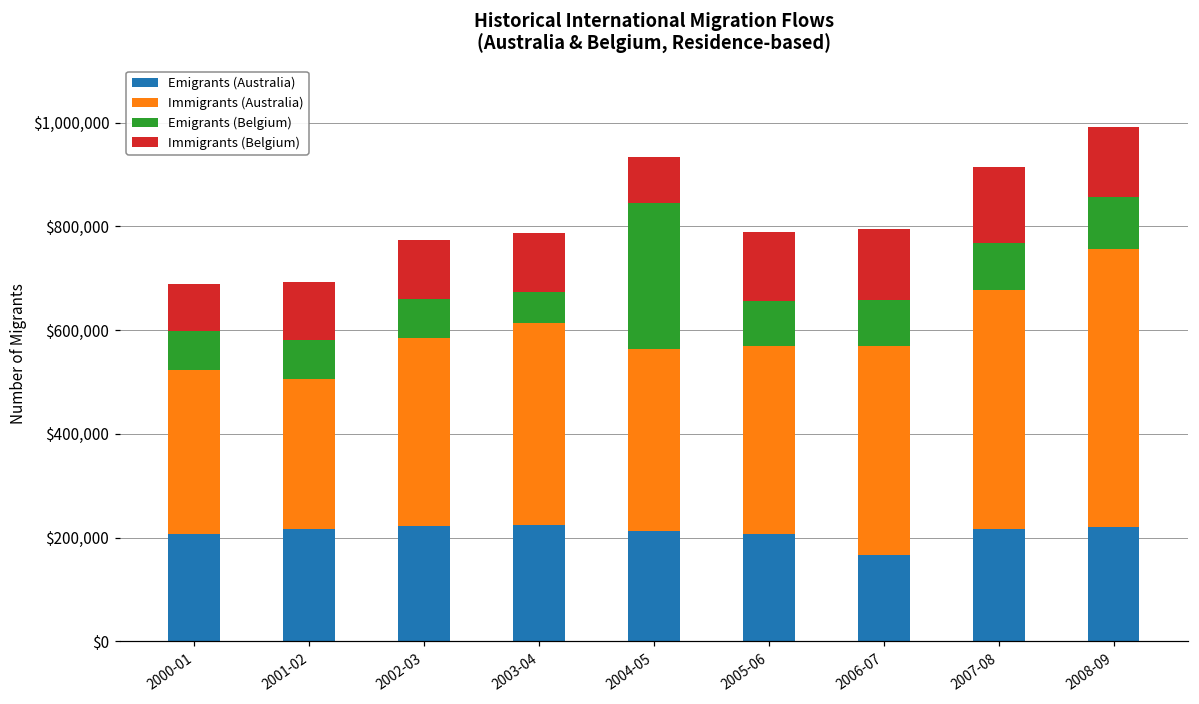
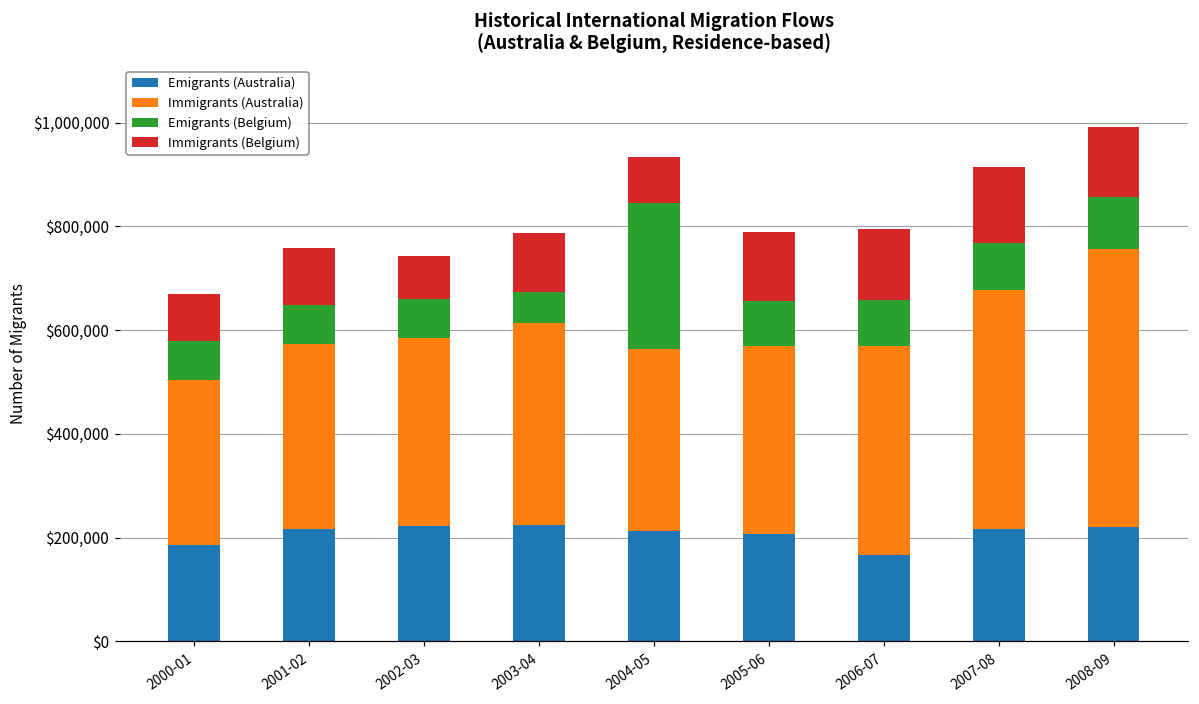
Emigrants (Australia), 2000-01: $210,000 -> $190,000
Immigrants (Australia), 2001-02: $290,000 -> $360,000
Immigrants (Belgium), 2002-03: $110,000 -> $80,000
